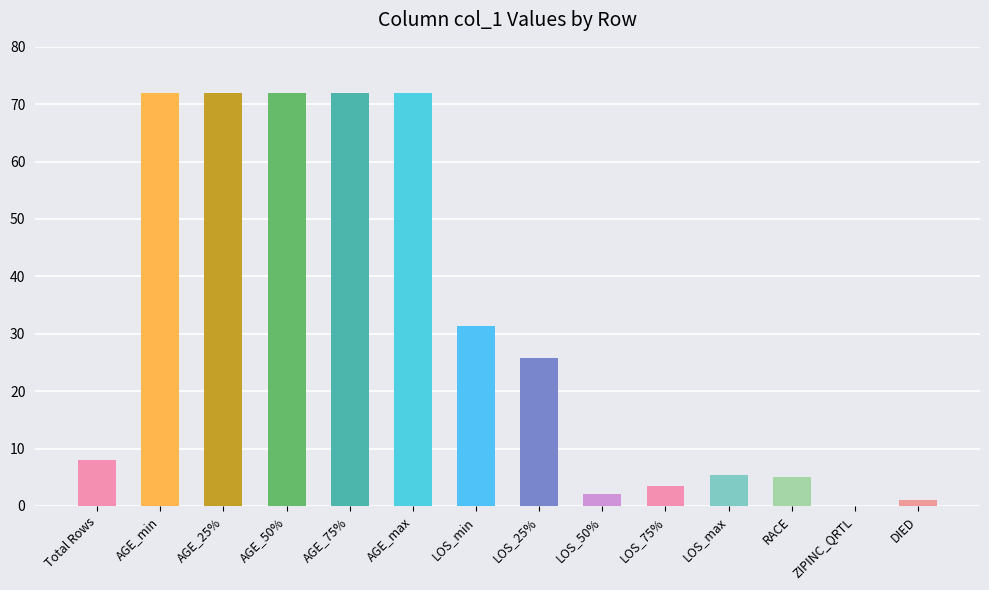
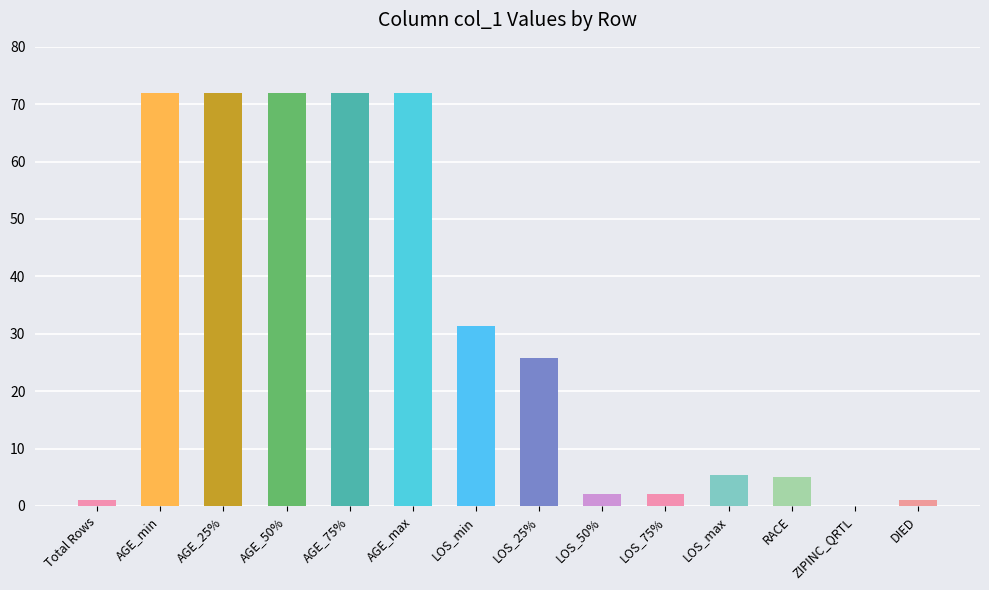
Total Rows: 8 -> 1
LOS_75%: 3 -> 2
